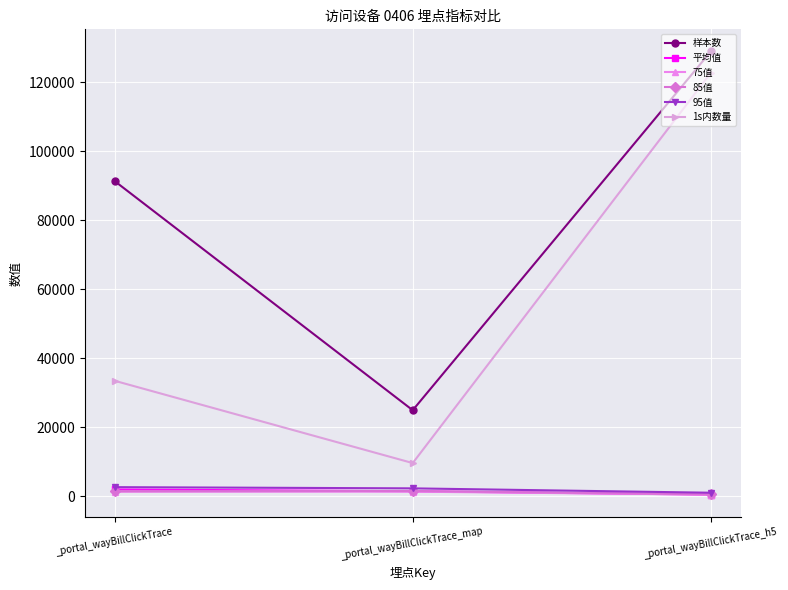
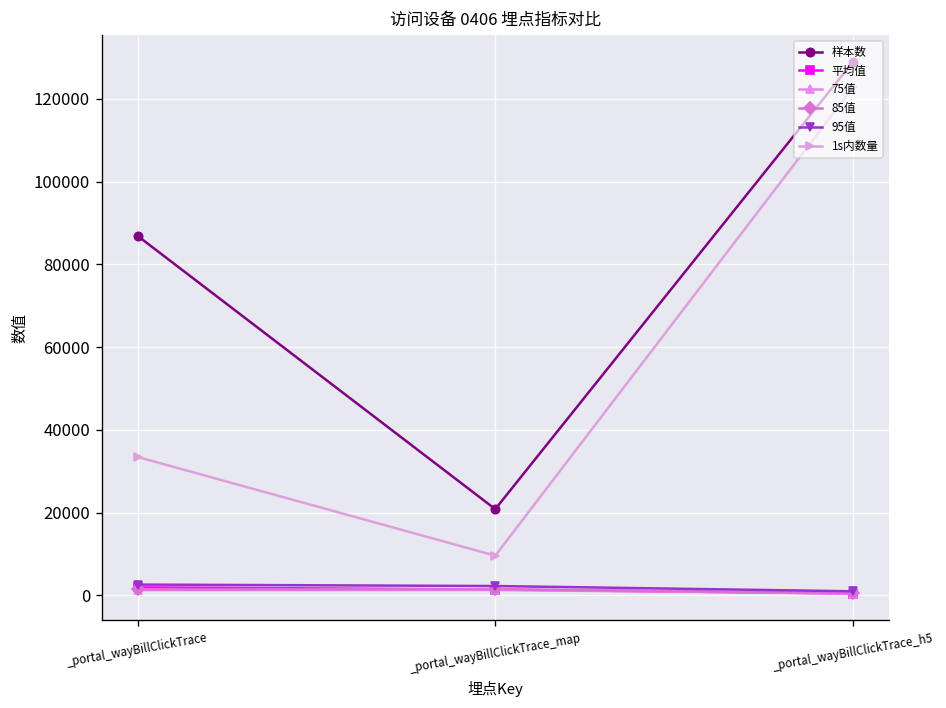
样本数, _portal_wayBillClickTrace: 91000 -> 87000
样本数, _portal_wayBillClickTrace_map: 25000 -> 21000
